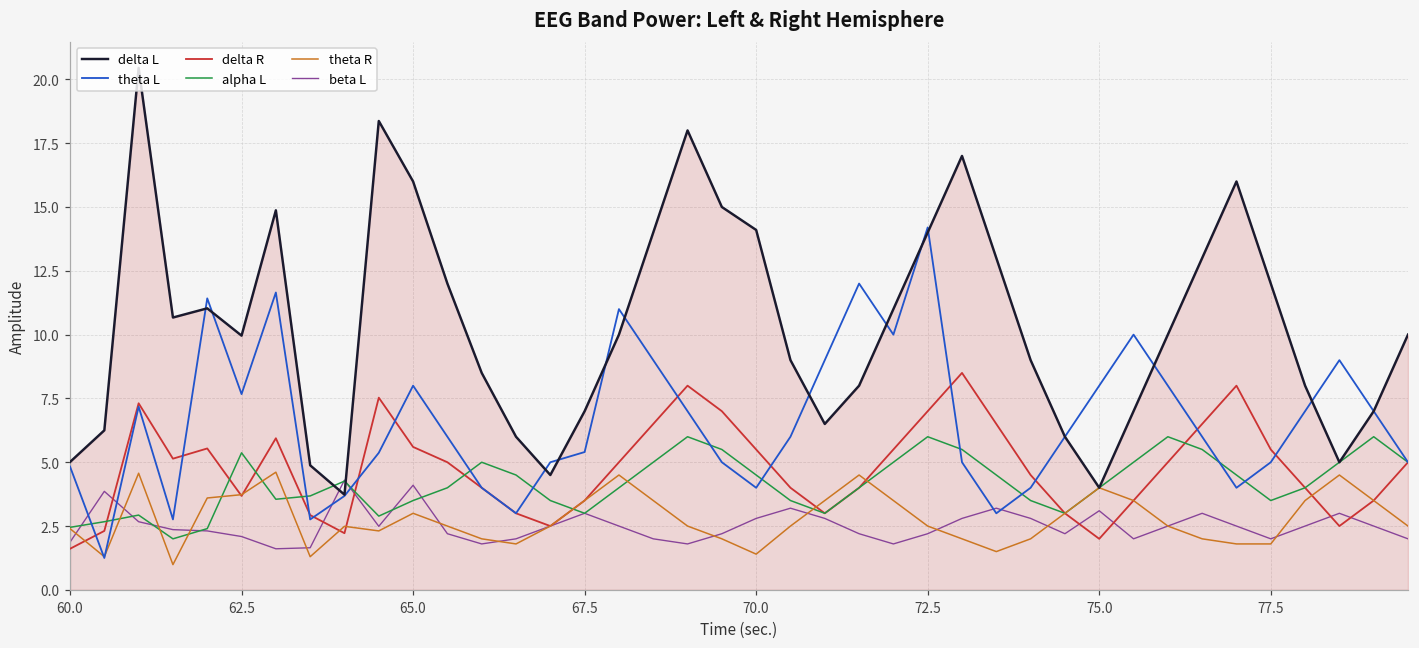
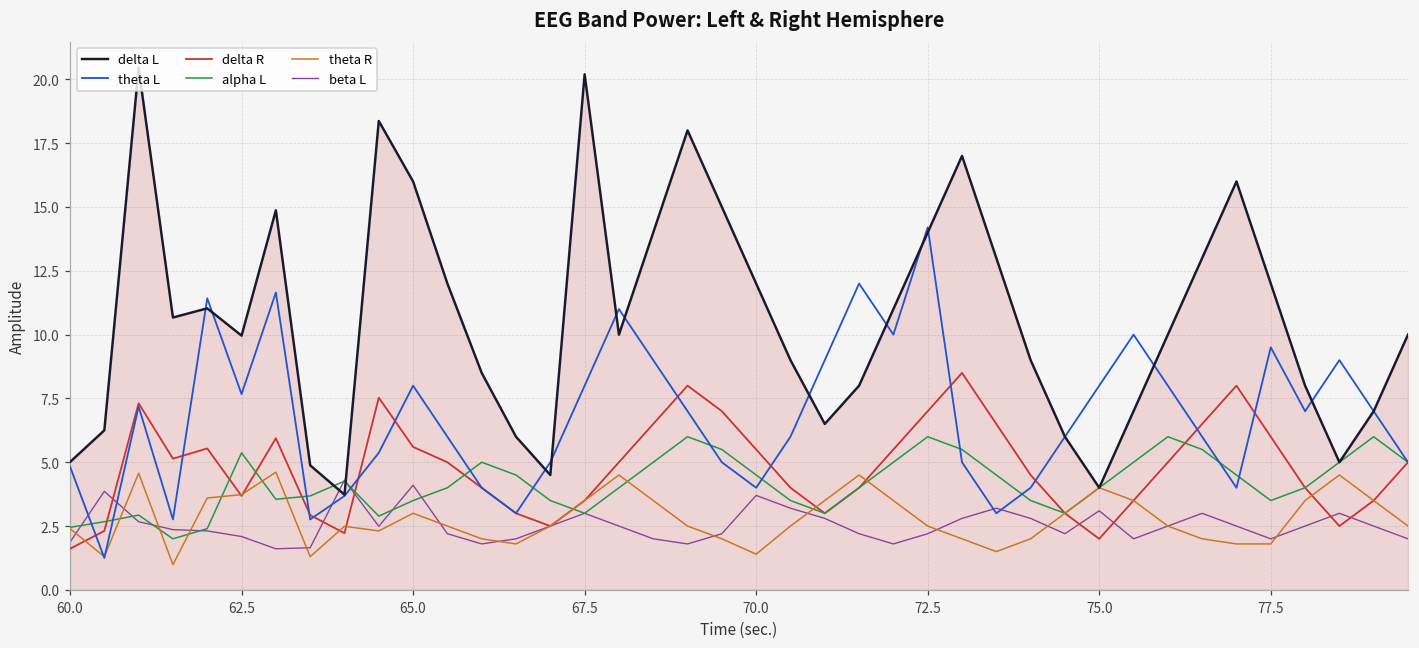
delta L, 67.5: 7.0 -> 20.2
theta L, 67.5: 5.4 -> 8.0
delta L, 70.0: 14.1 -> 12.0
beta L, 70.0: 2.8 -> 3.7
theta L, 77.5: 5.0 -> 9.5
delta R, 77.5: 5.5 -> 6.0
